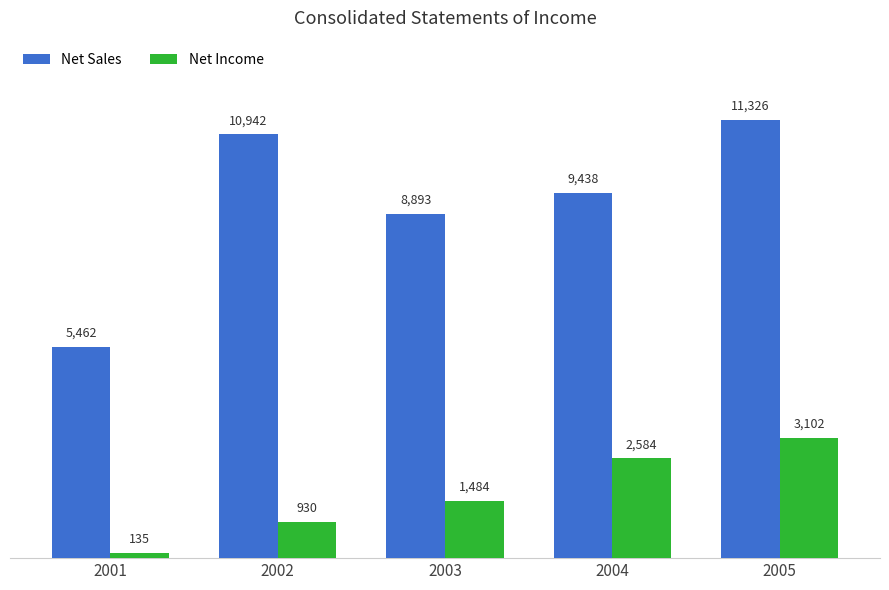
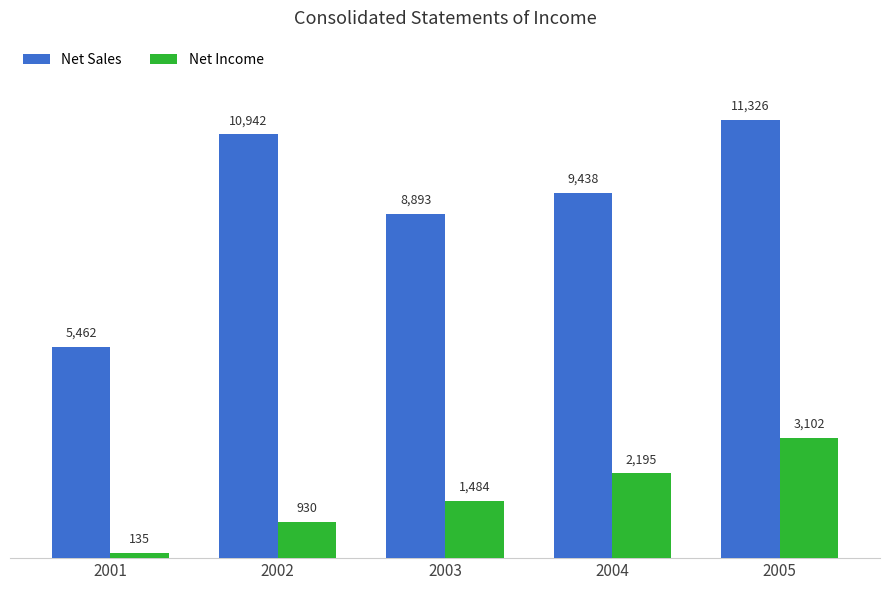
Net Income, 2004: 2,584 -> 2,195
